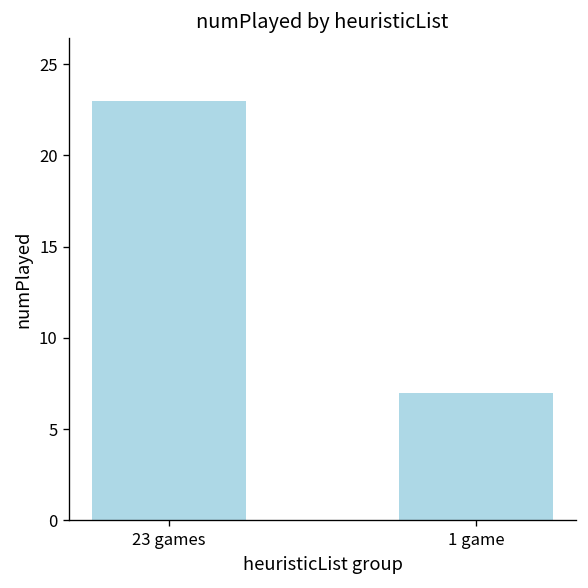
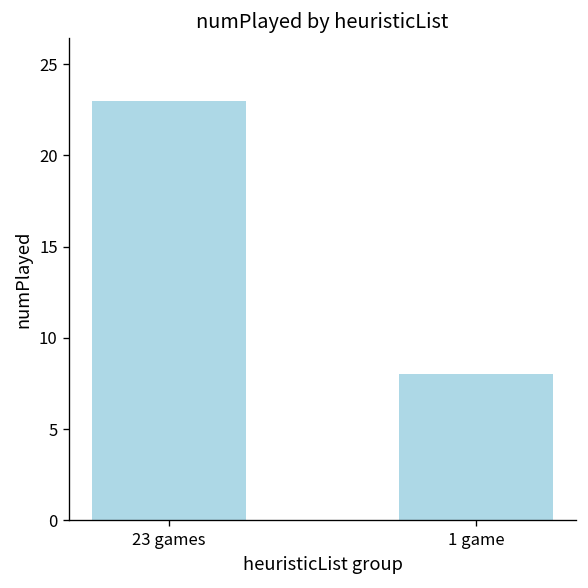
1 game: 7 -> 8
